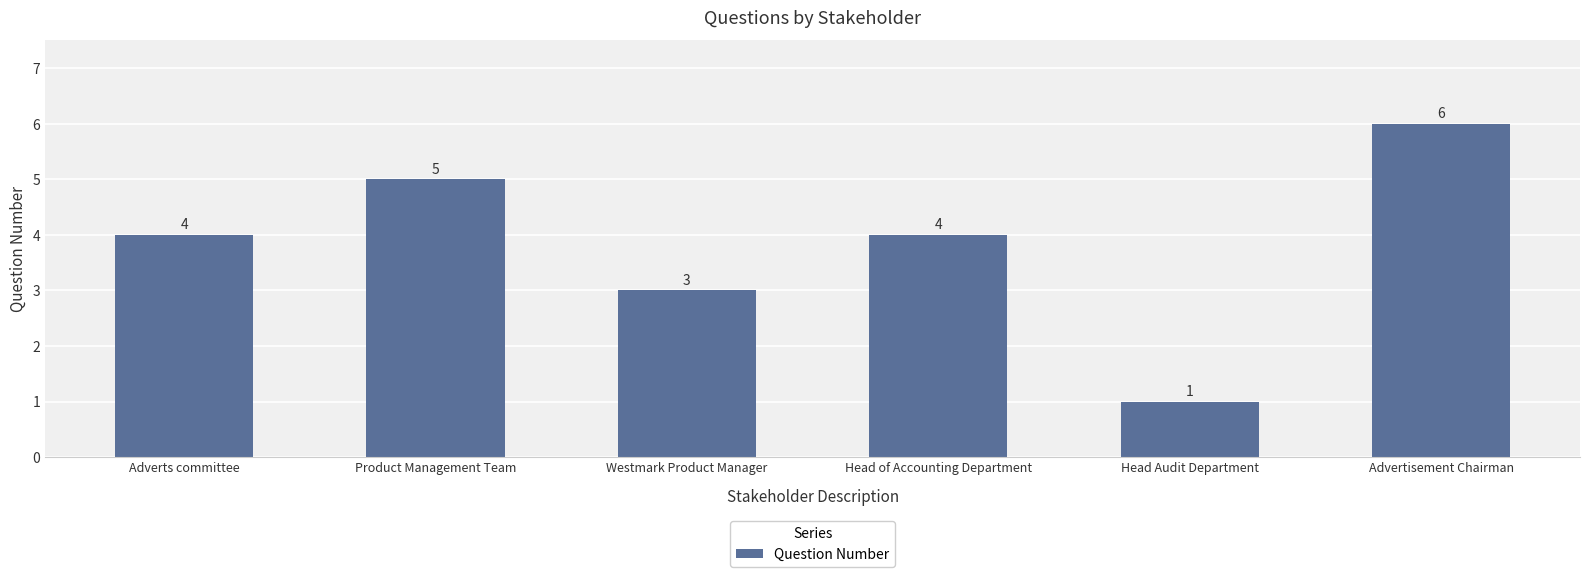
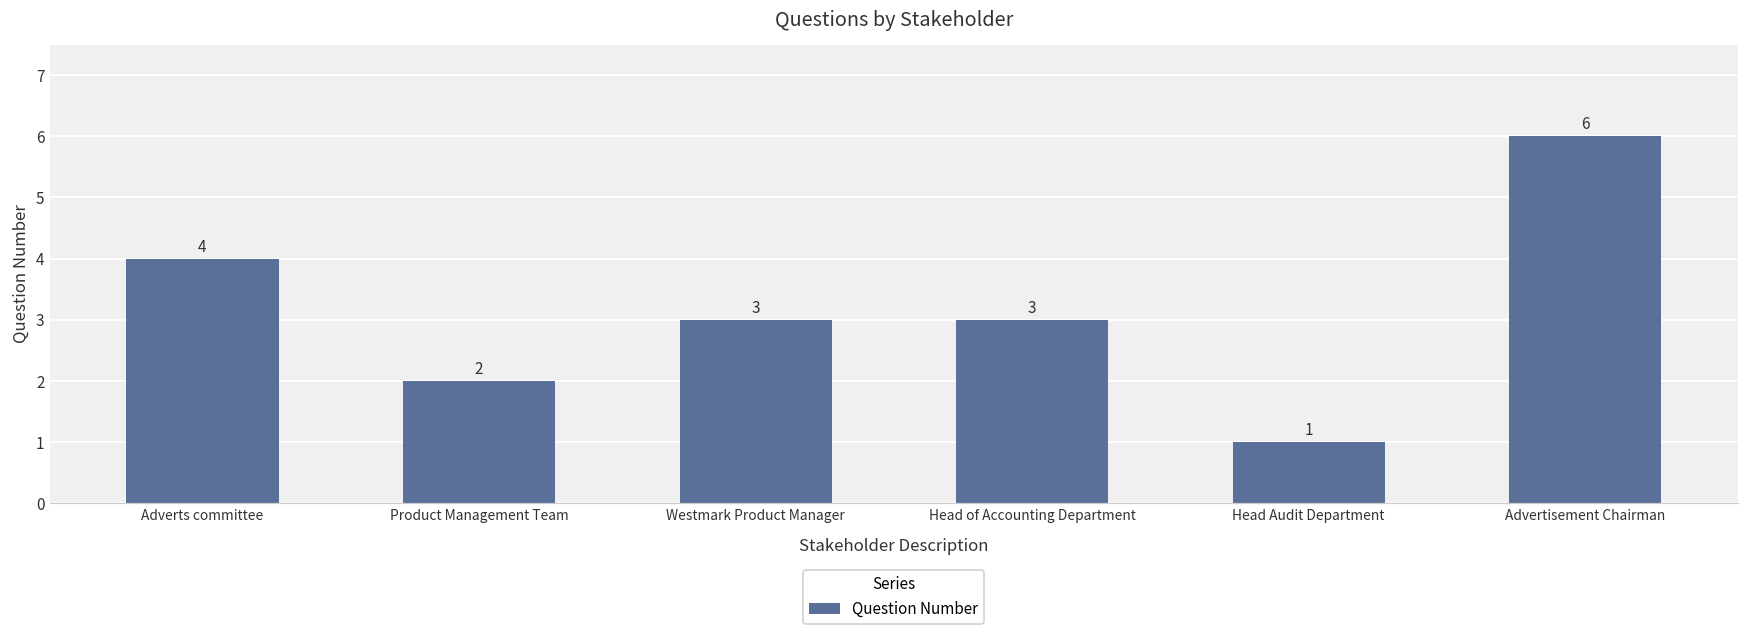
Product Management Team: 5 -> 2
Head of Accounting Department: 4 -> 3
